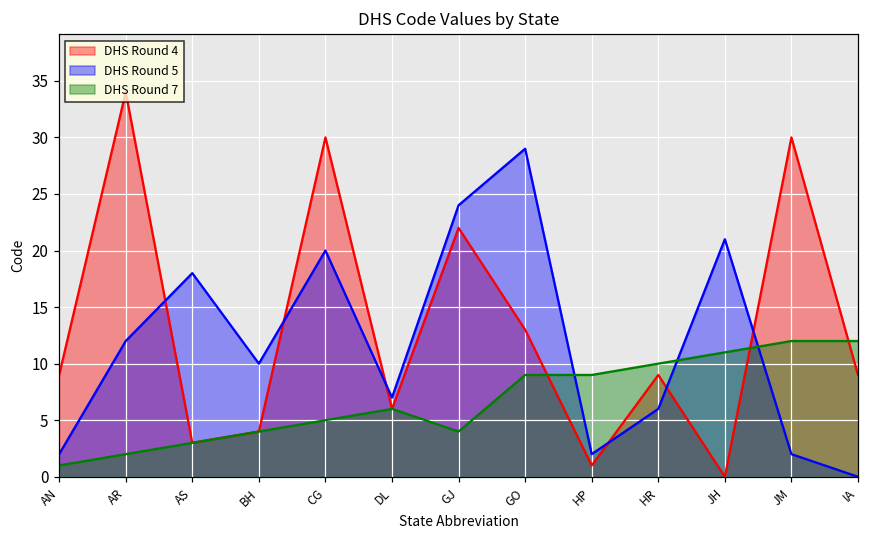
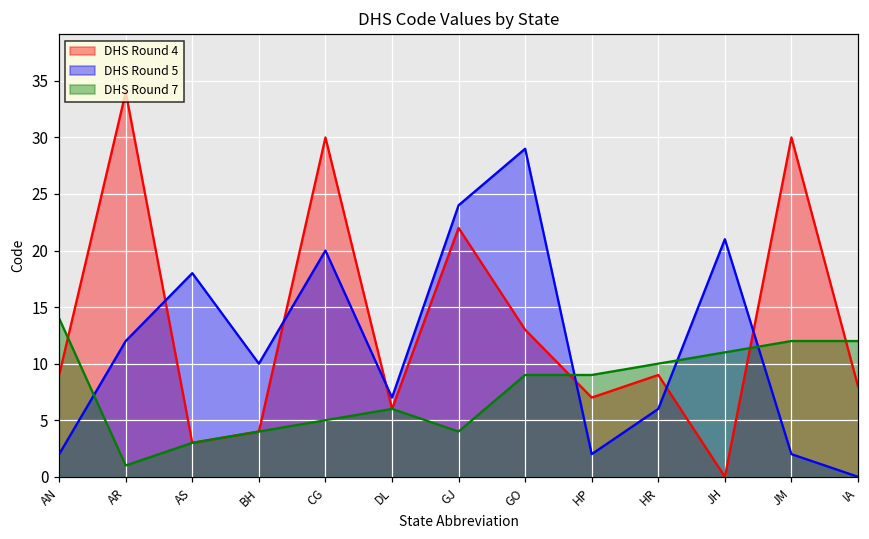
DHS Round 7, AN: 1 -> 14
DHS Round 7, AR: 2 -> 1
DHS Round 4, HP: 1 -> 7
DHS Round 4, IA: 9 -> 8
